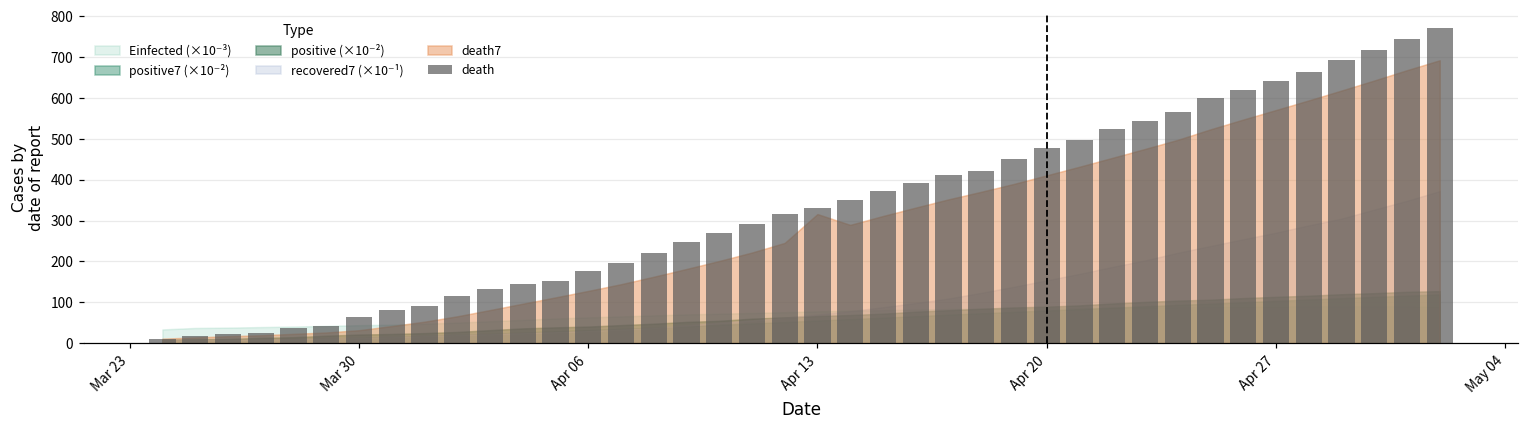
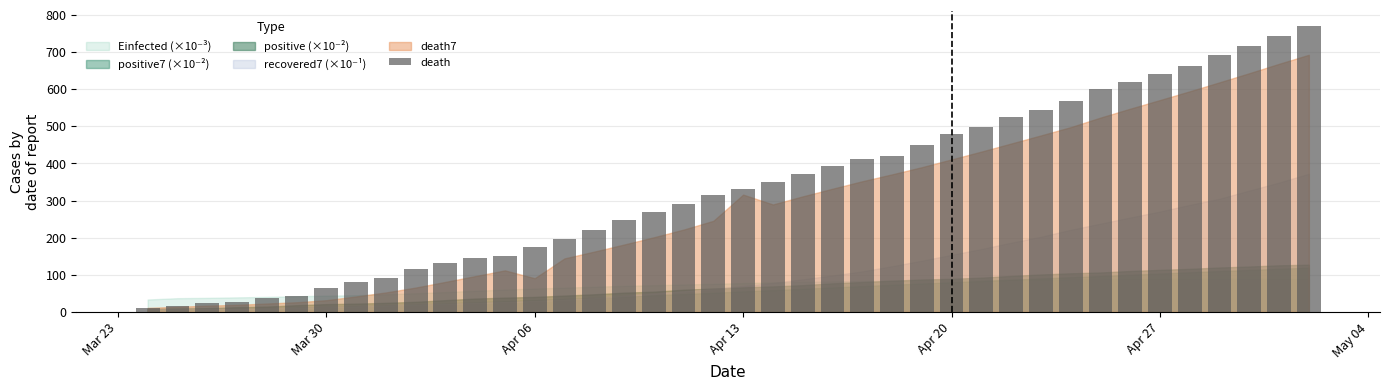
death7, Apr 06: 130 -> 90
